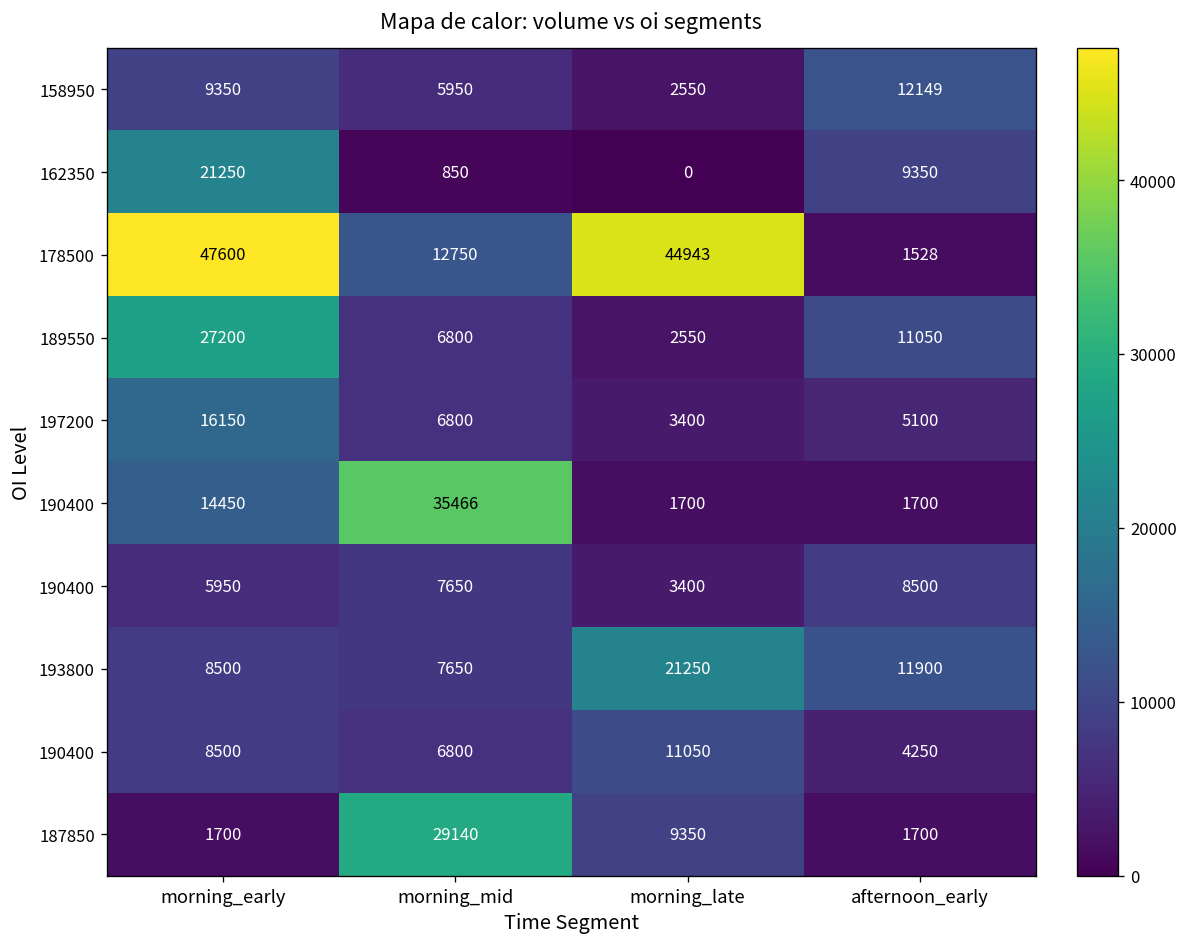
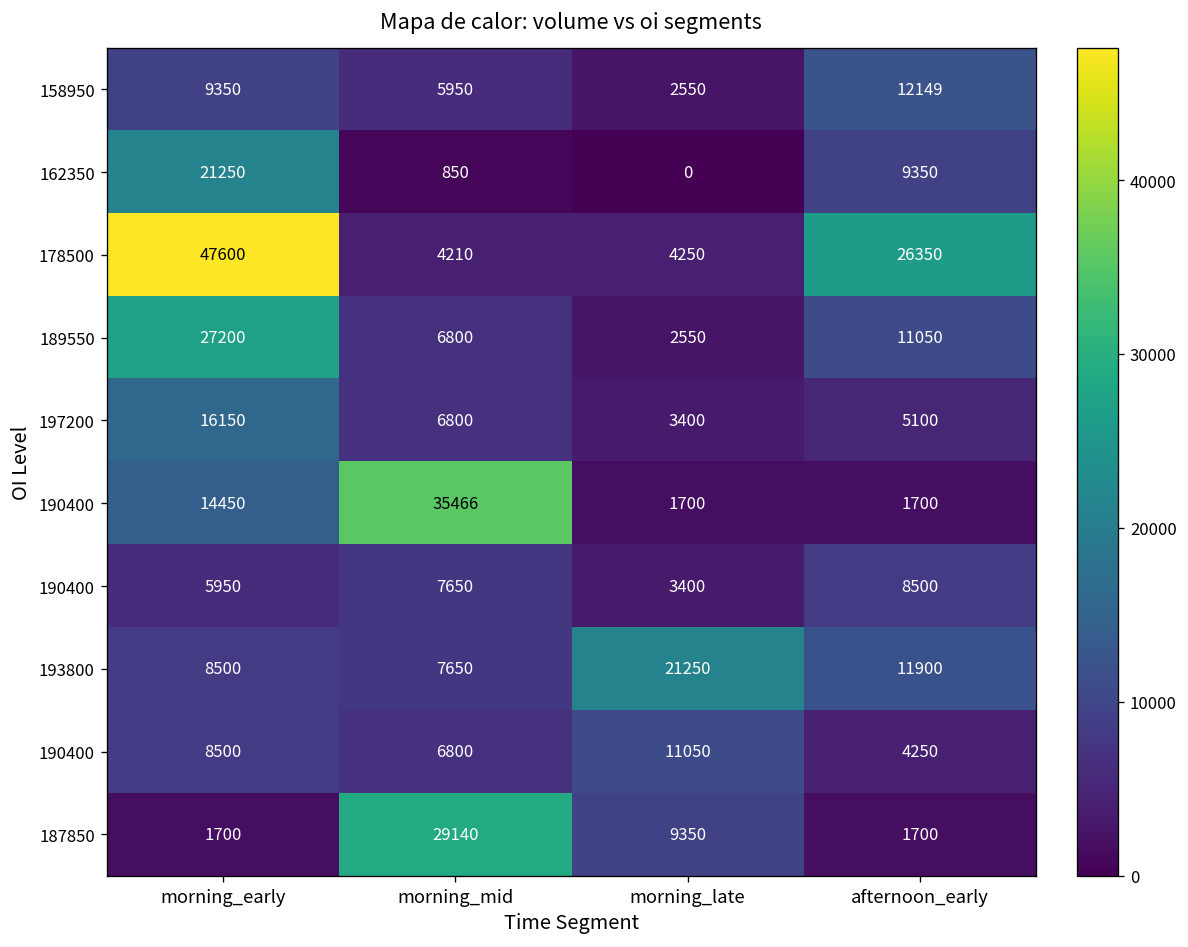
178500, morning_mid: 12750 -> 4210
178500, morning_late: 44943 -> 4250
178500, afternoon_early: 1528 -> 26350
